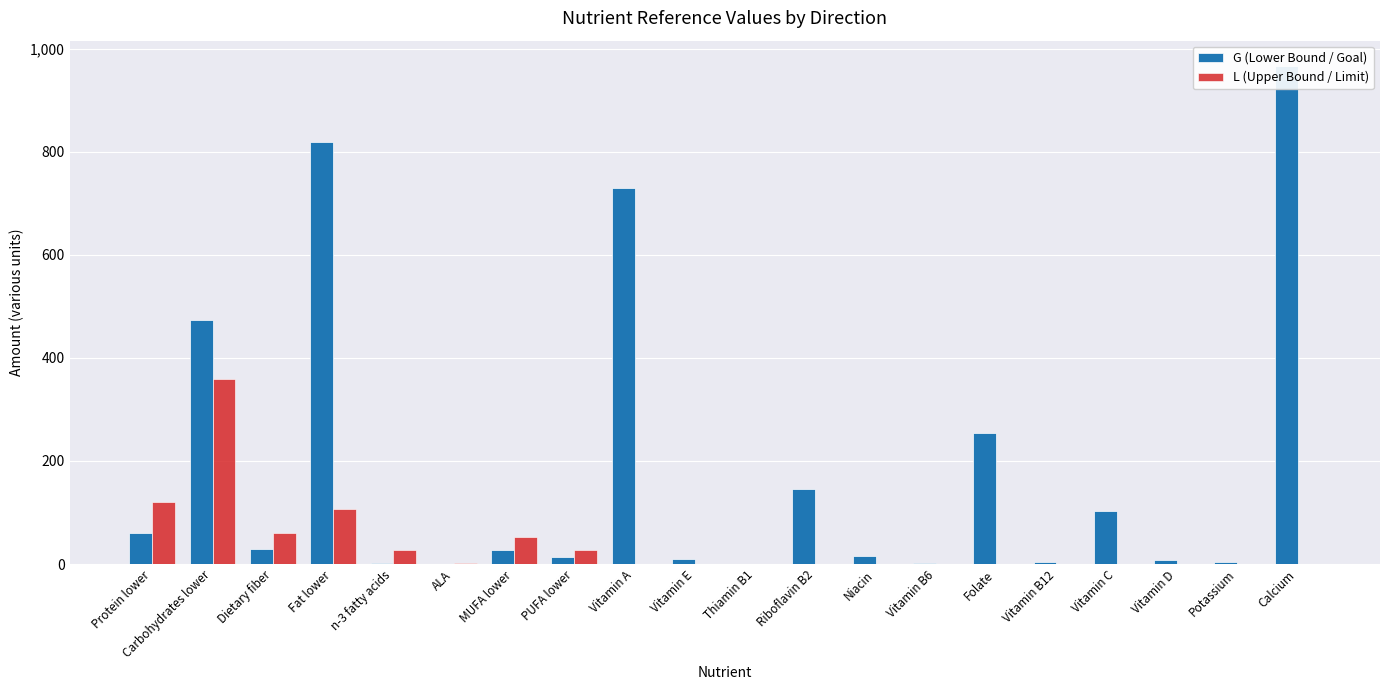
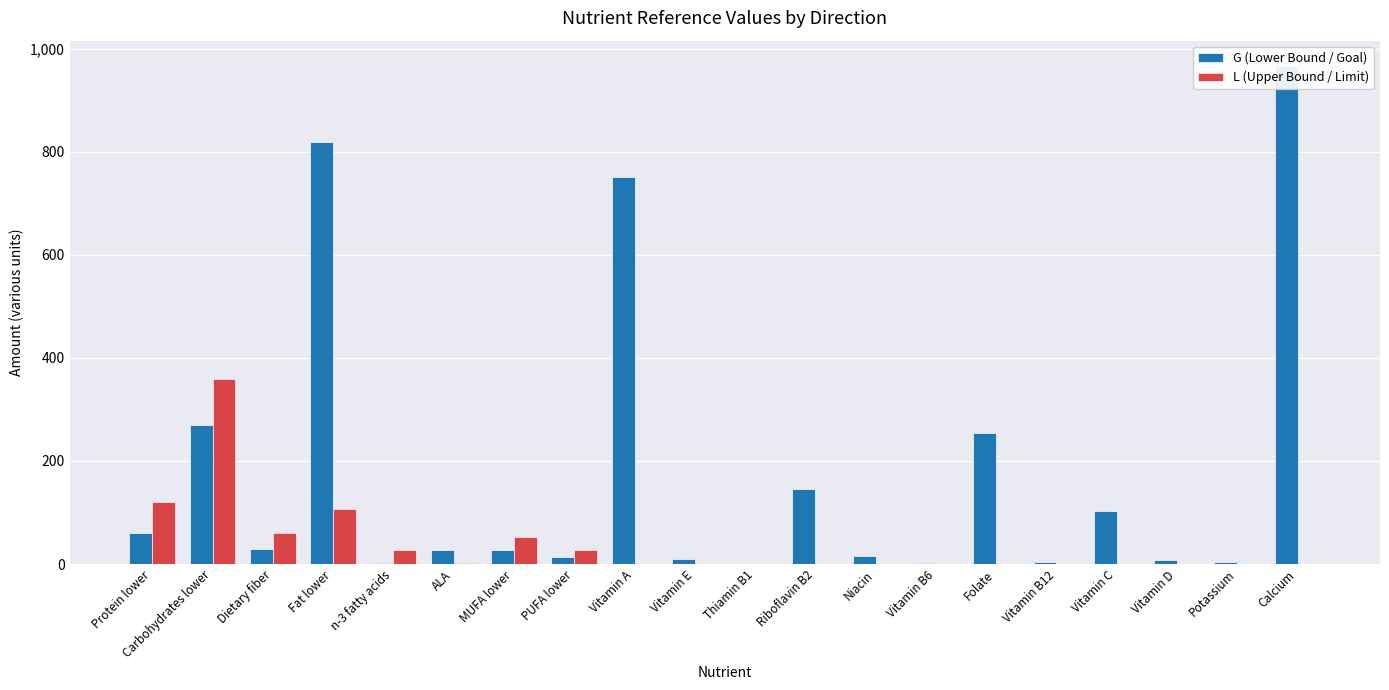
G (Lower Bound / Goal), Carbohydrates lower: 470 -> 270
G (Lower Bound / Goal), ALA: 0 -> 30
G (Lower Bound / Goal), Vitamin A: 730 -> 750
